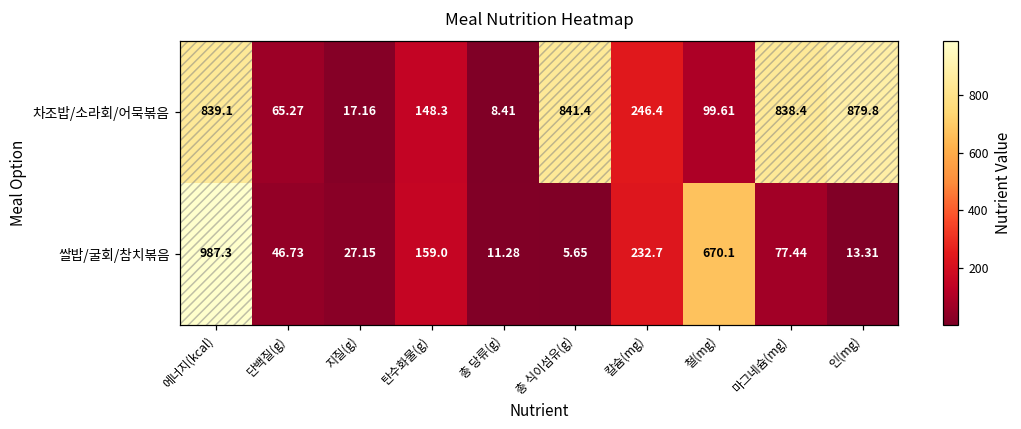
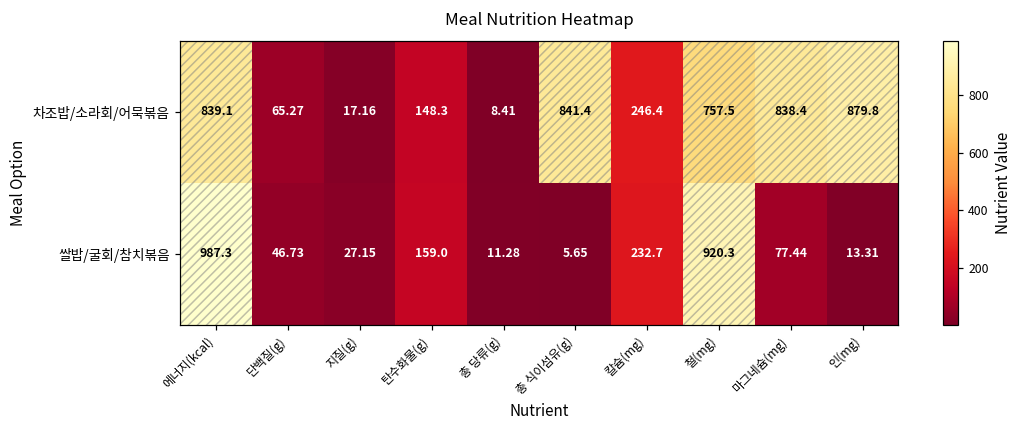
차조밥/소라회/어묵볶음, 철(mg): 99.61 -> 757.5
쌀밥/굴회/참치볶음, 철(mg): 670.1 -> 920.3
